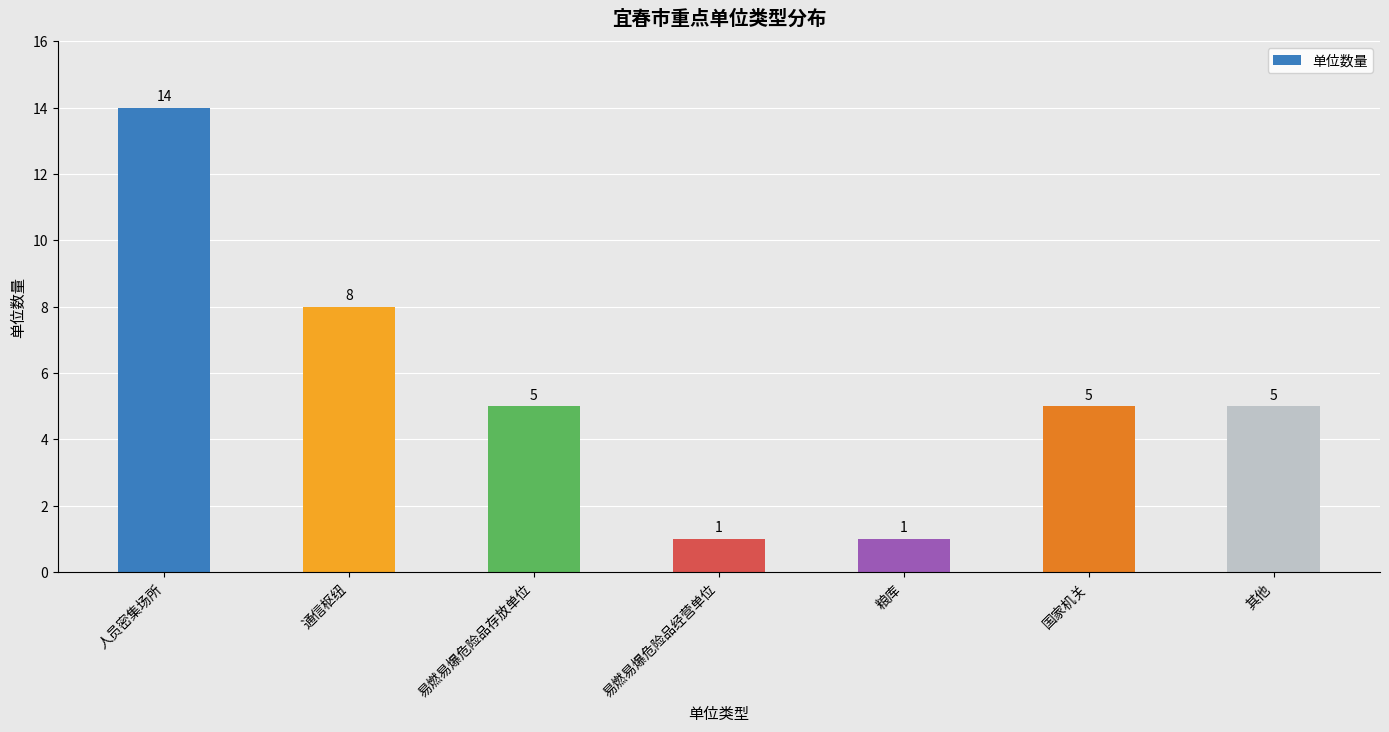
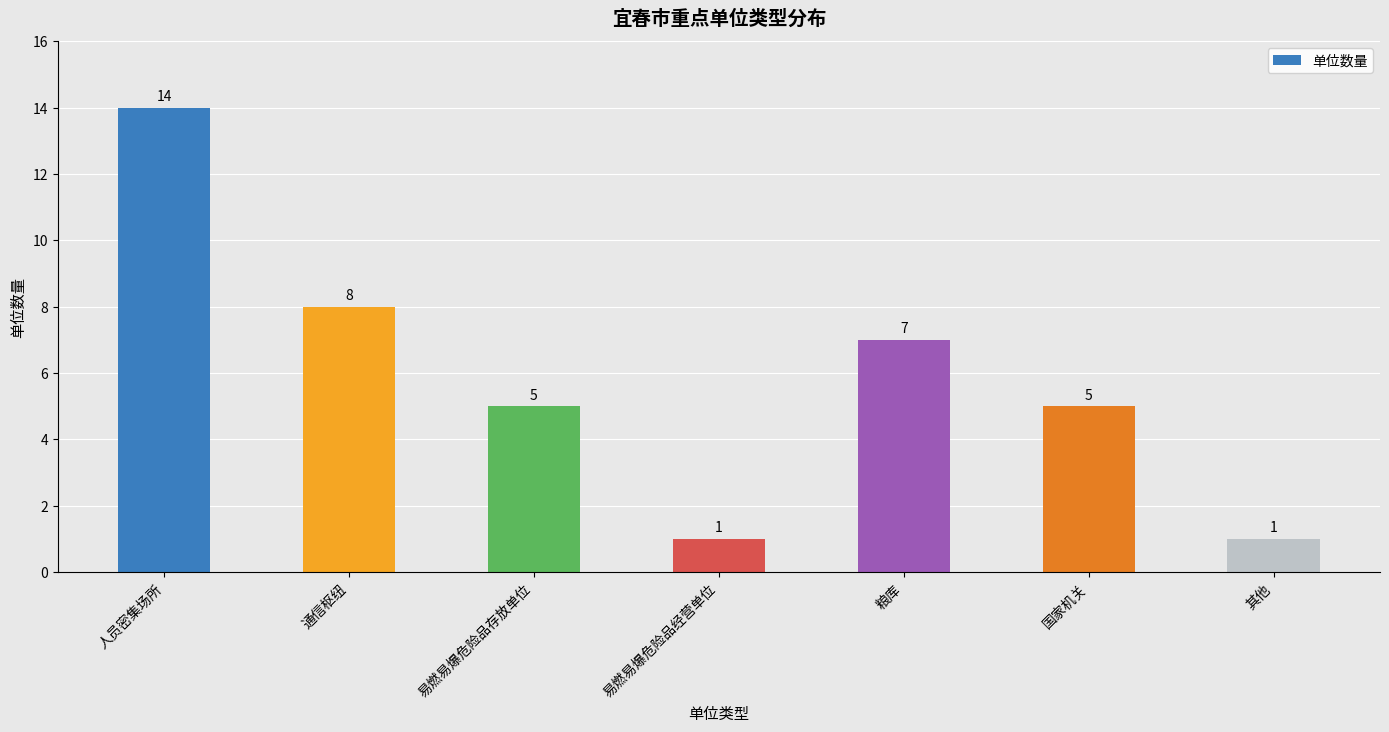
粮库: 1 -> 7
其他: 5 -> 1
